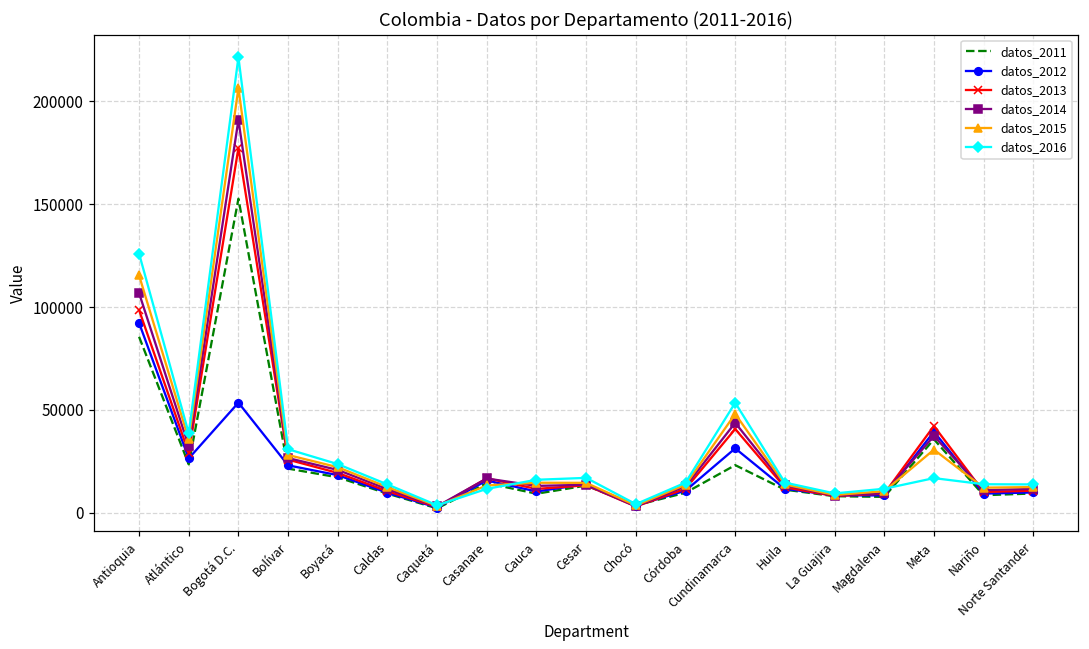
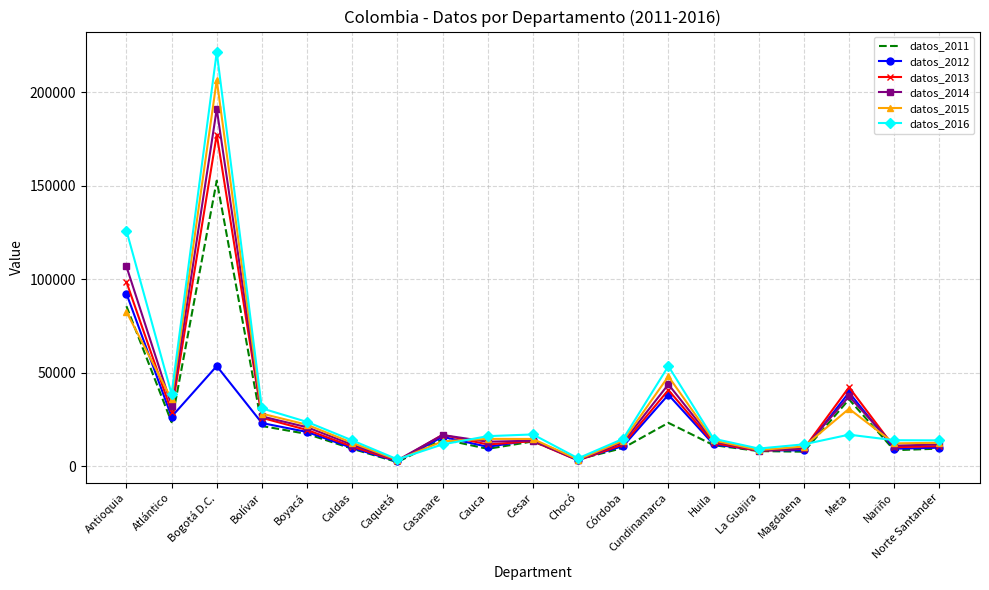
datos_2015, Antioquia: 115000 -> 83000
datos_2012, Cundinamarca: 31000 -> 38000
